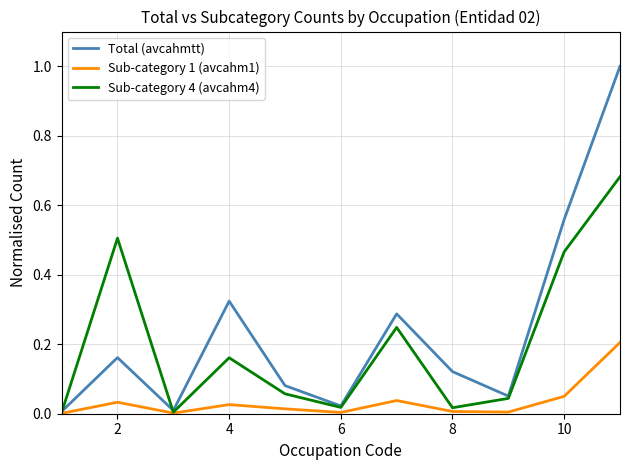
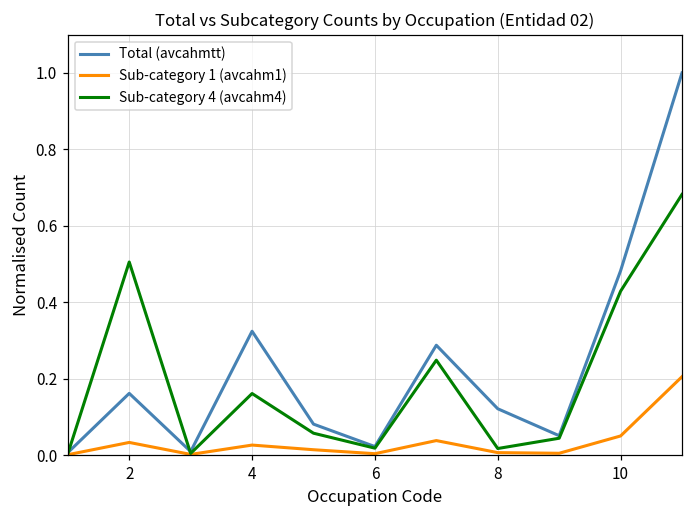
Total (avcahmtt), 10: 0.56 -> 0.48
Sub-category 4 (avcahm4), 10: 0.47 -> 0.43
